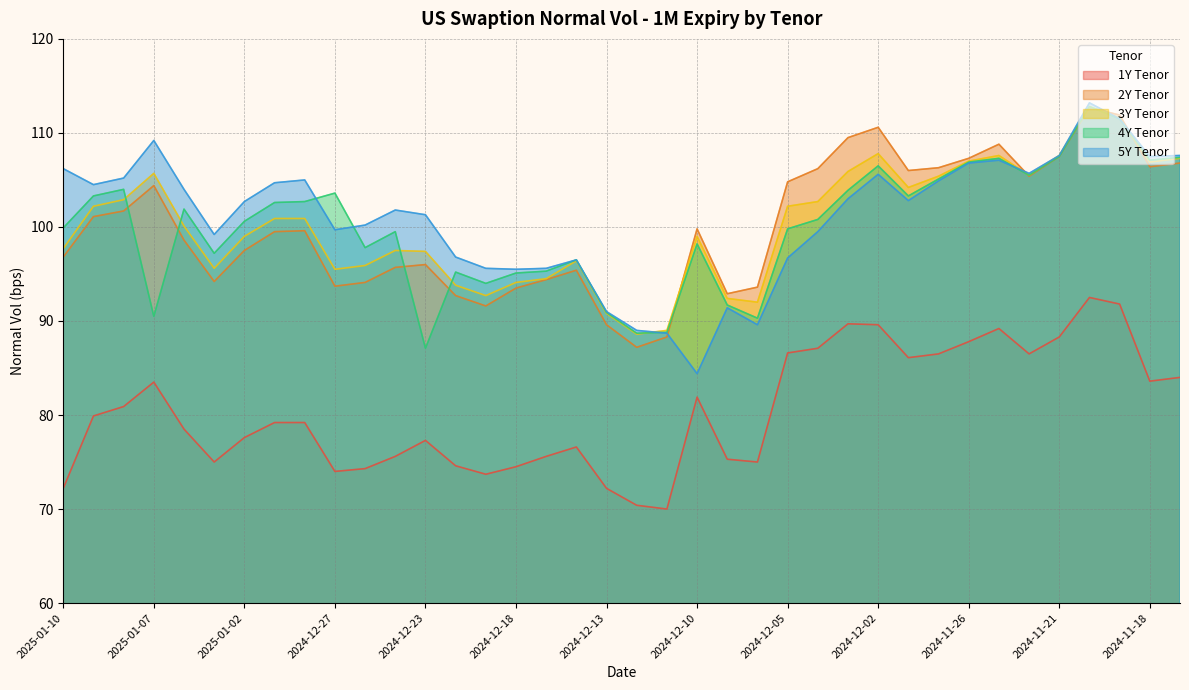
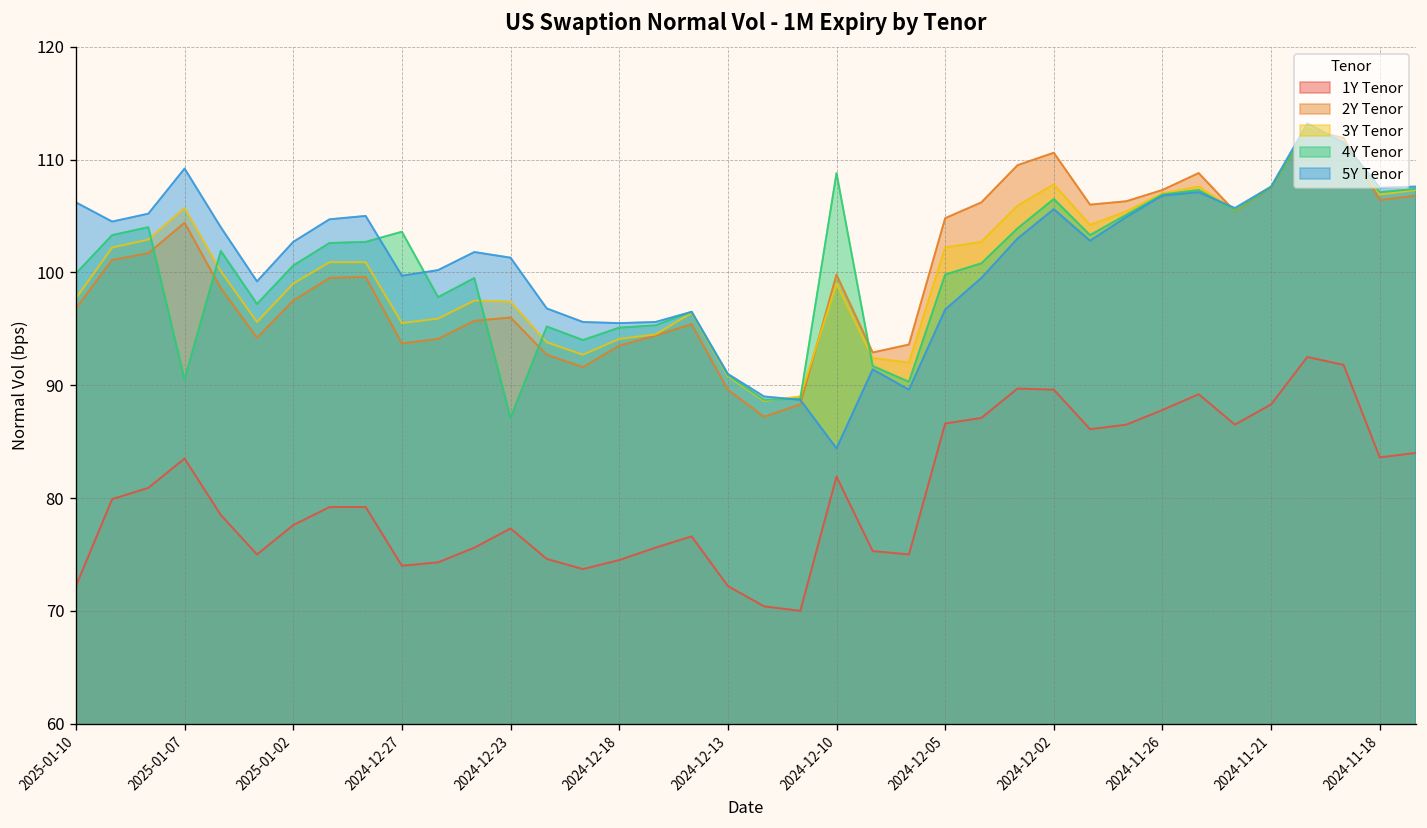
4Y Tenor, 2024-12-10: 98 -> 109
